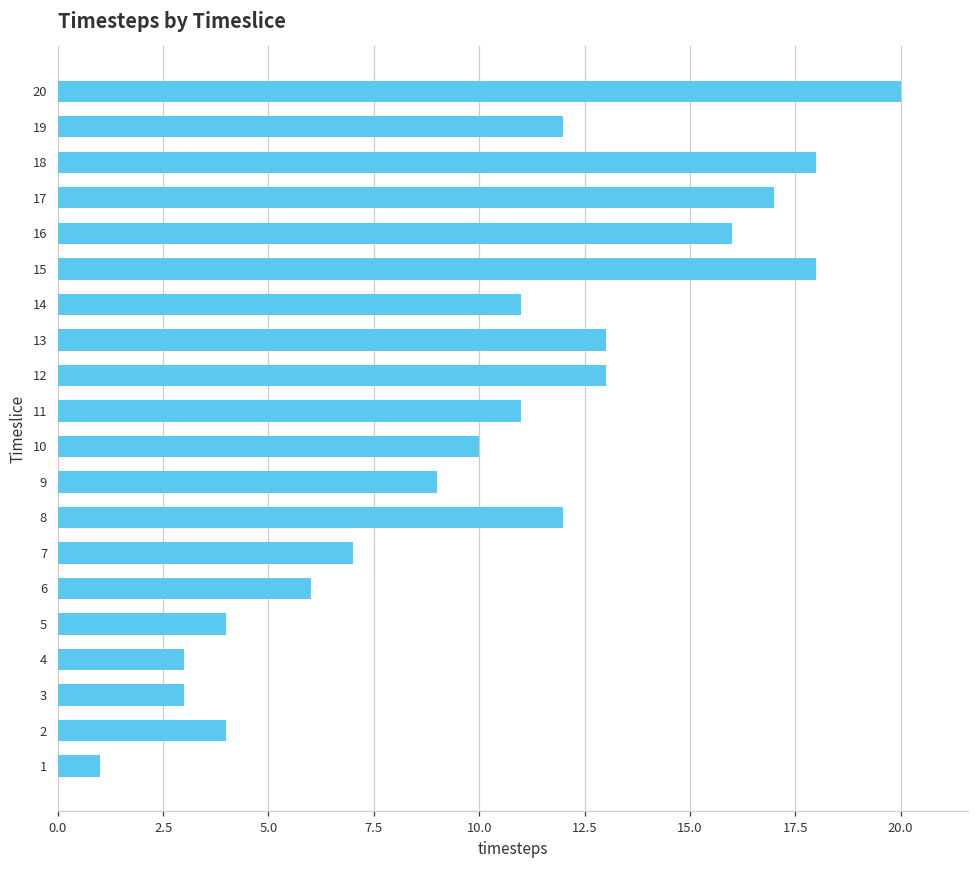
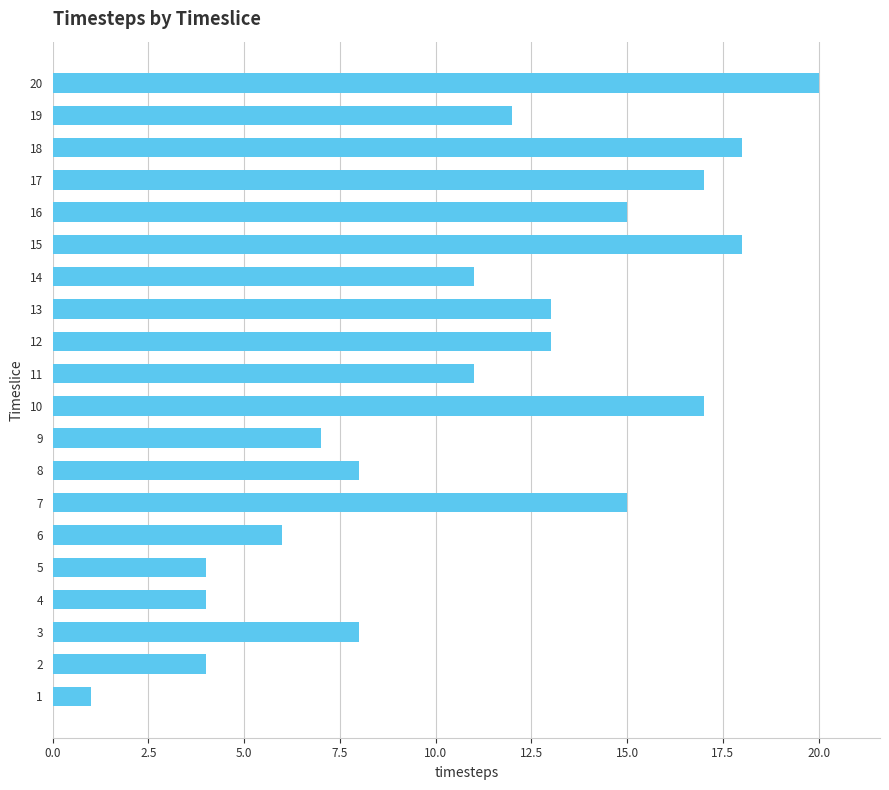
16: 16 -> 15
10: 10 -> 17
9: 9 -> 7
8: 12 -> 8
7: 7 -> 15
4: 3 -> 4
3: 3 -> 8
